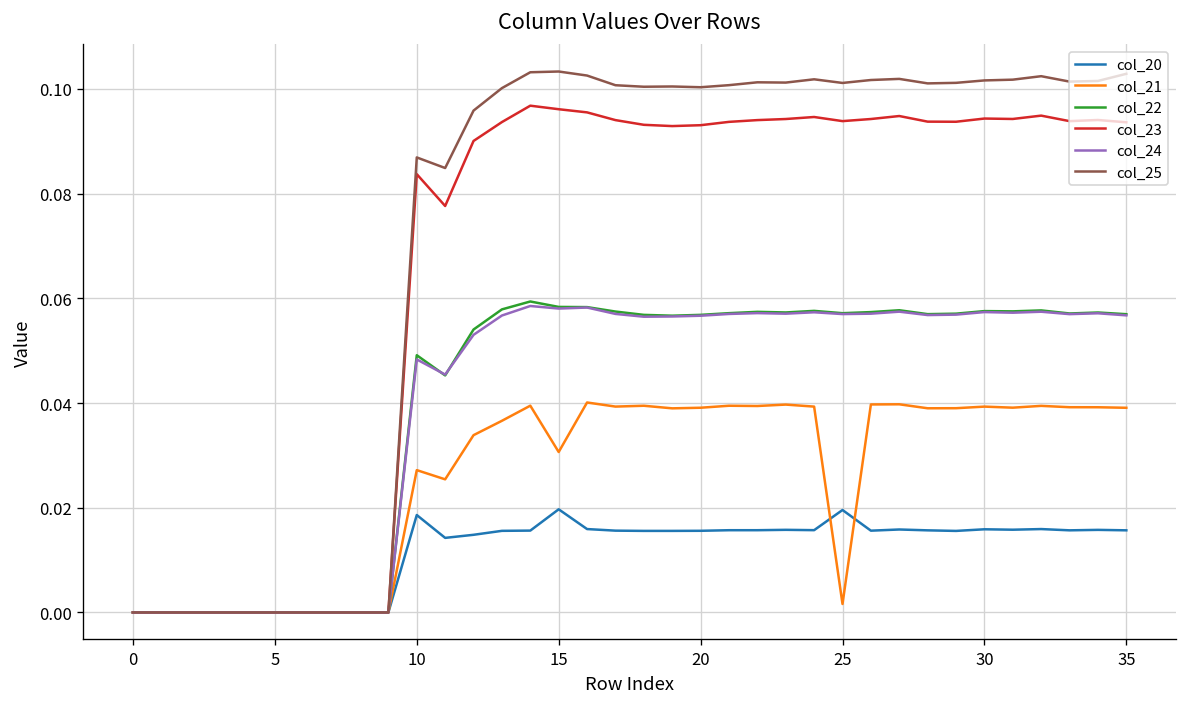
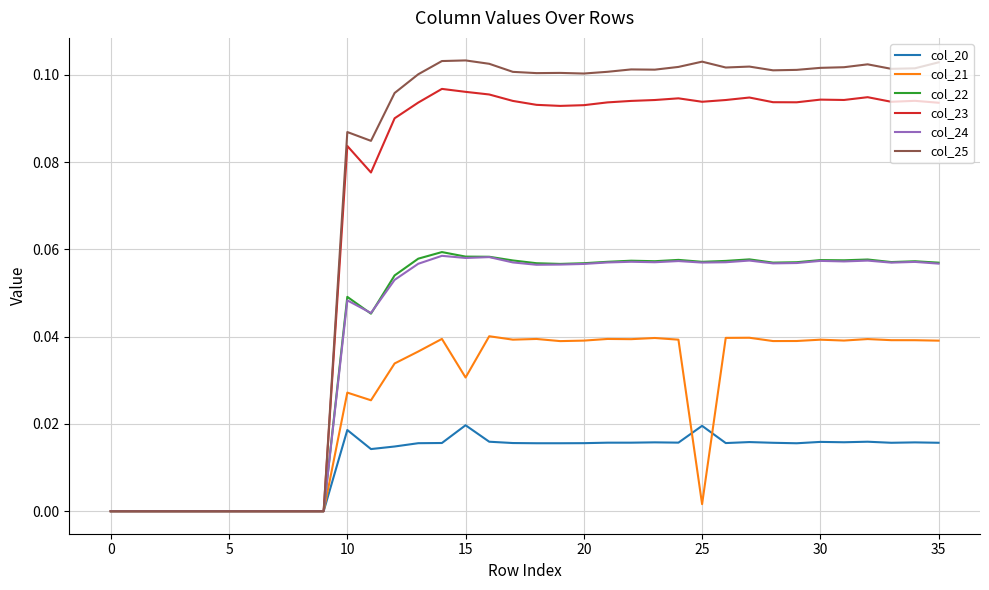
col_25, 25: 0.101 -> 0.103
